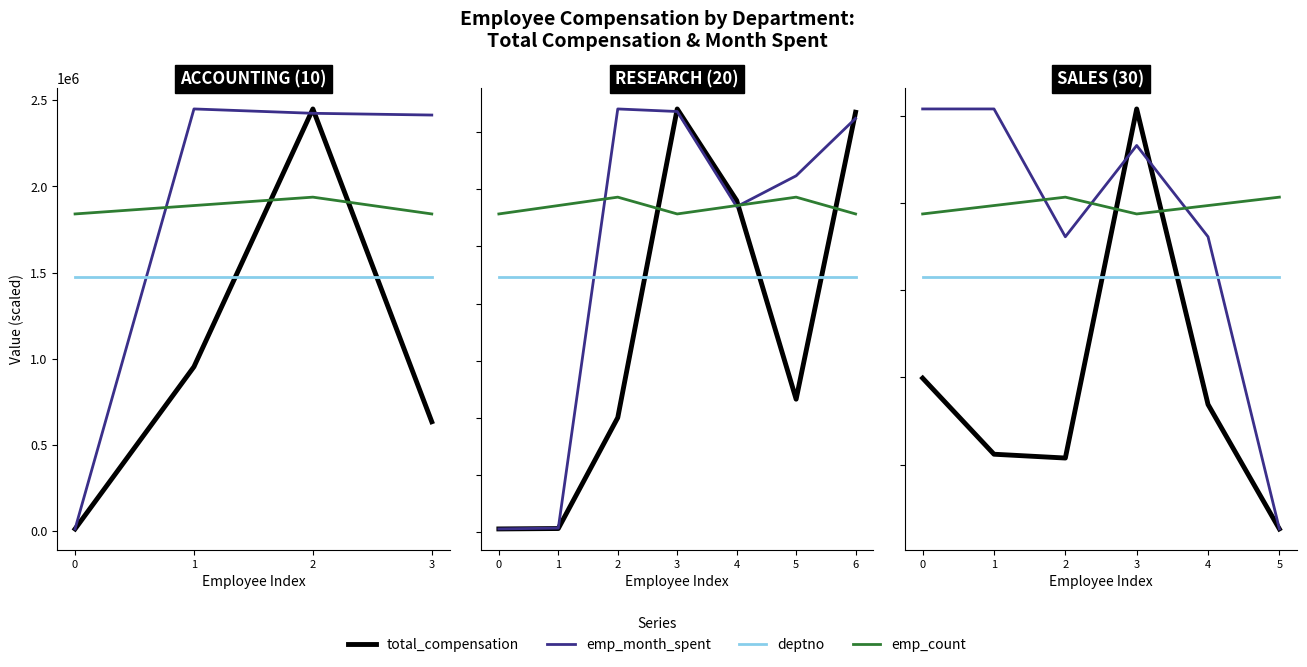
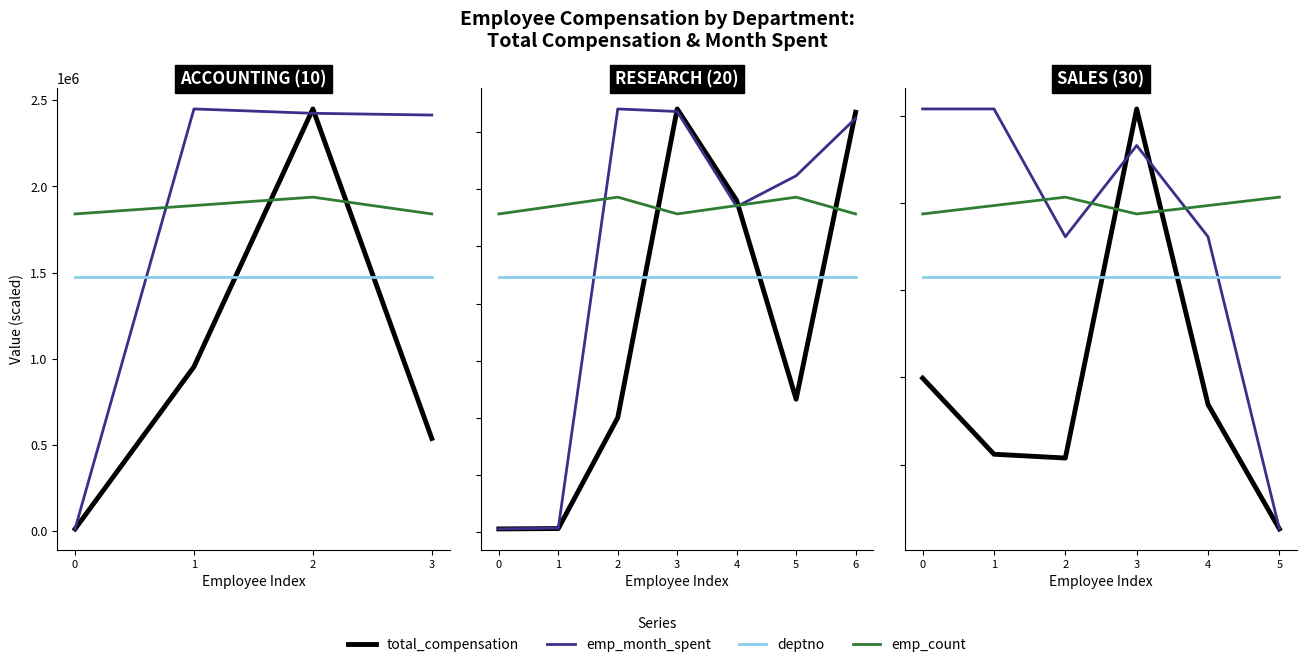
ACCOUNTING (10), total_compensation, 3: 630000 -> 540000
